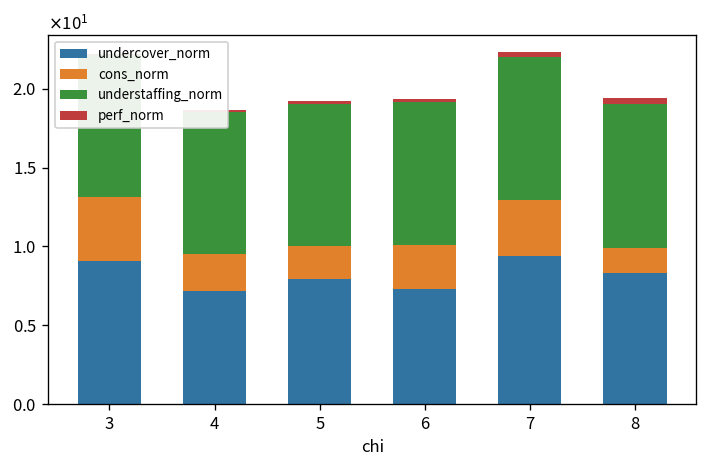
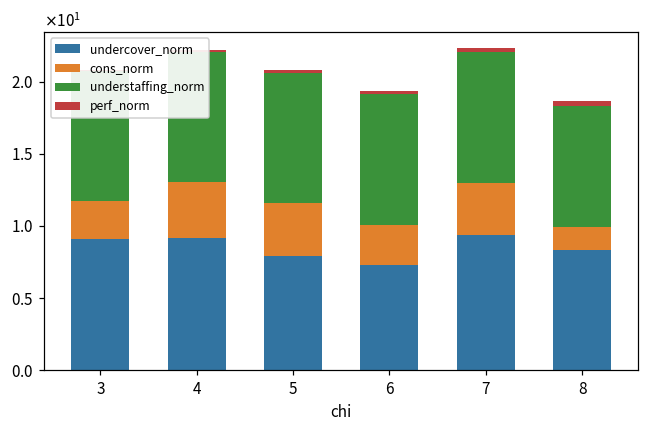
cons_norm, 3: 4.1 -> 2.7
undercover_norm, 4: 7.2 -> 9.2
cons_norm, 4: 2.3 -> 3.9
cons_norm, 5: 2.1 -> 3.6
understaffing_norm, 8: 9.1 -> 8.4
